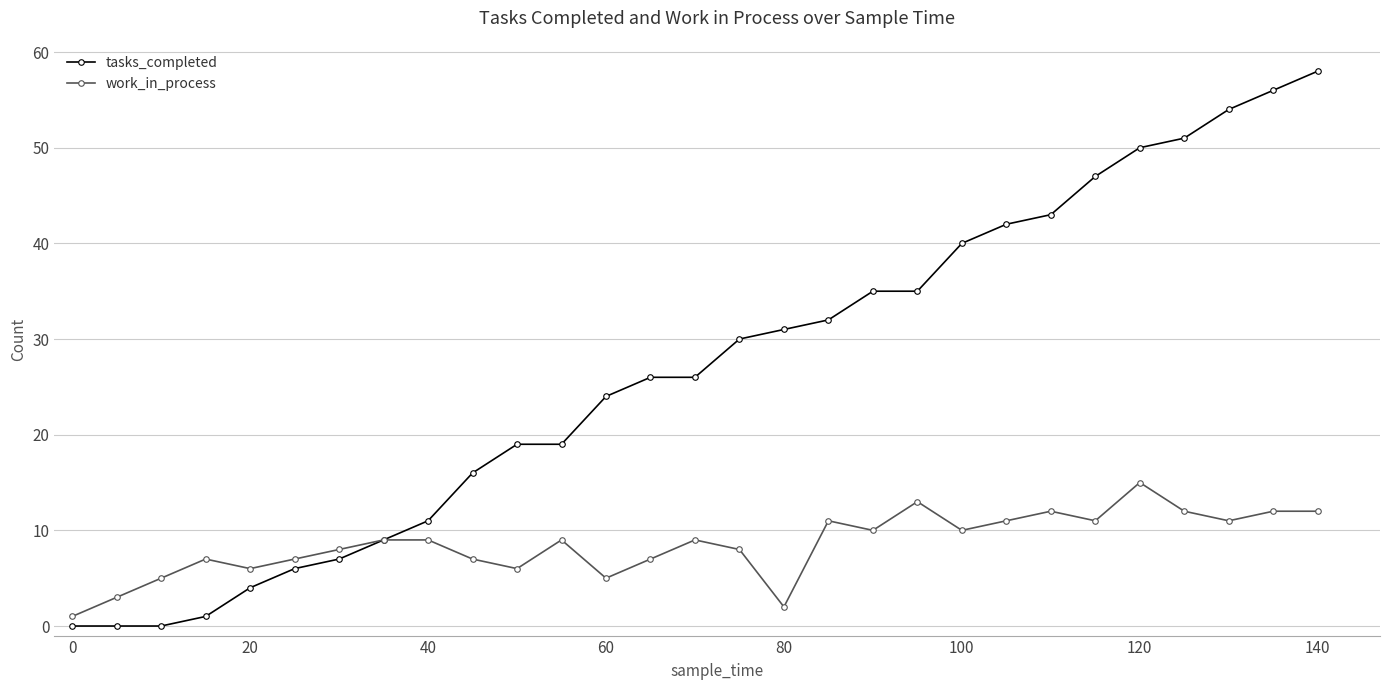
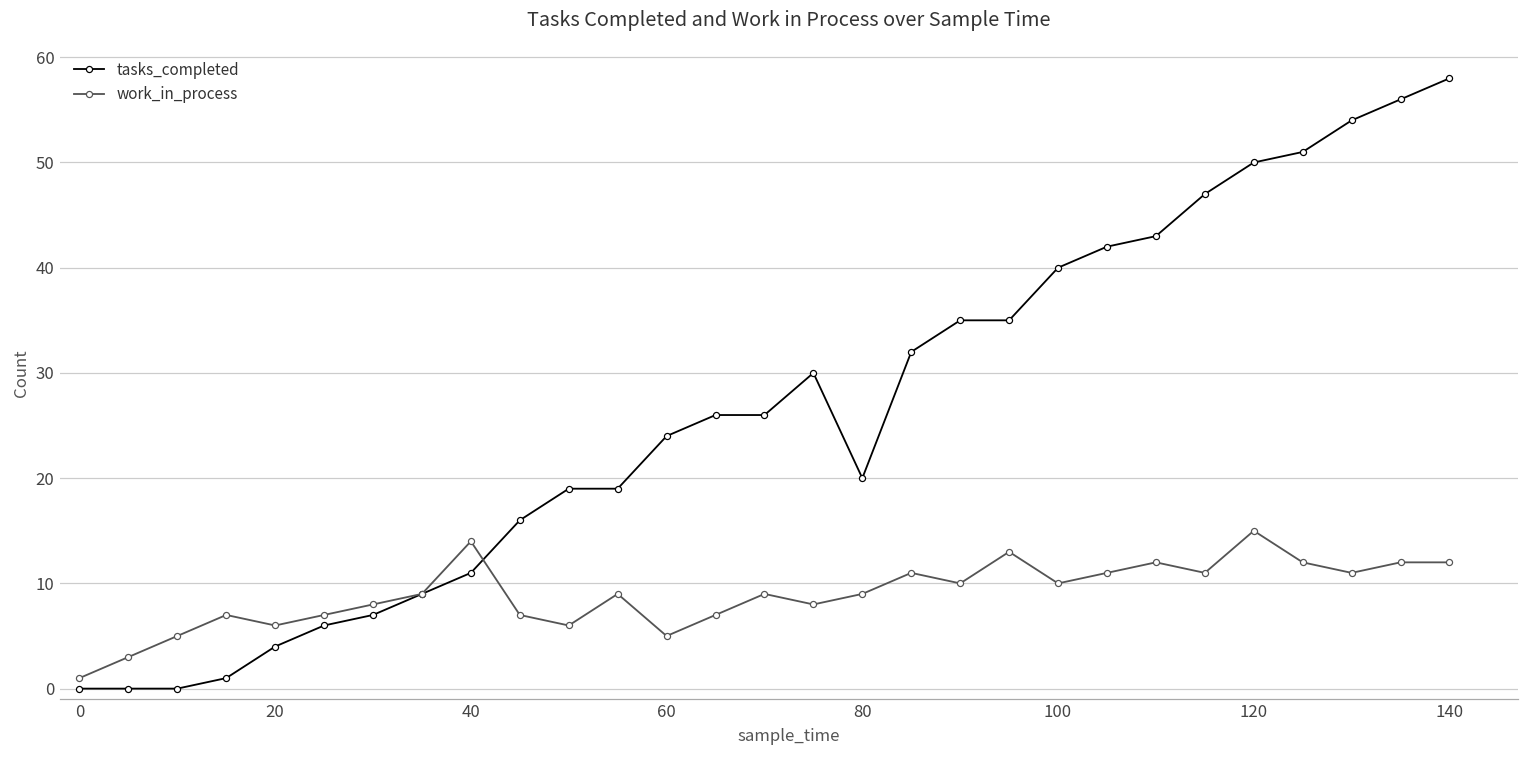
work_in_process, 40: 9 -> 14
tasks_completed, 80: 31 -> 20
work_in_process, 80: 2 -> 9
